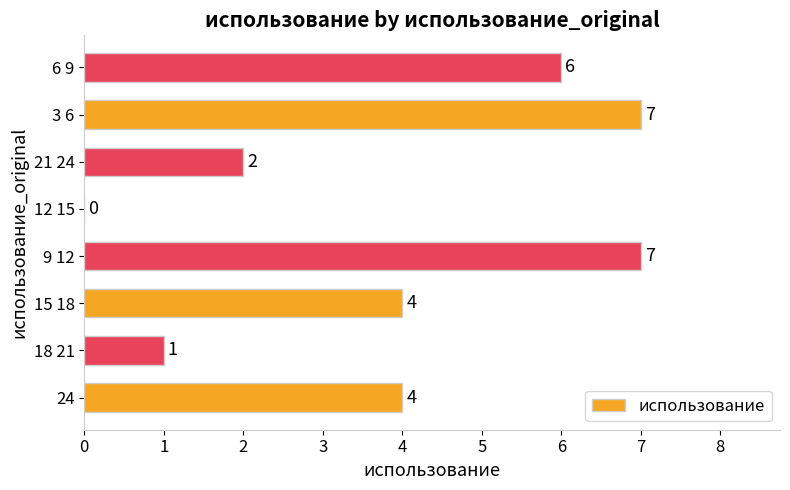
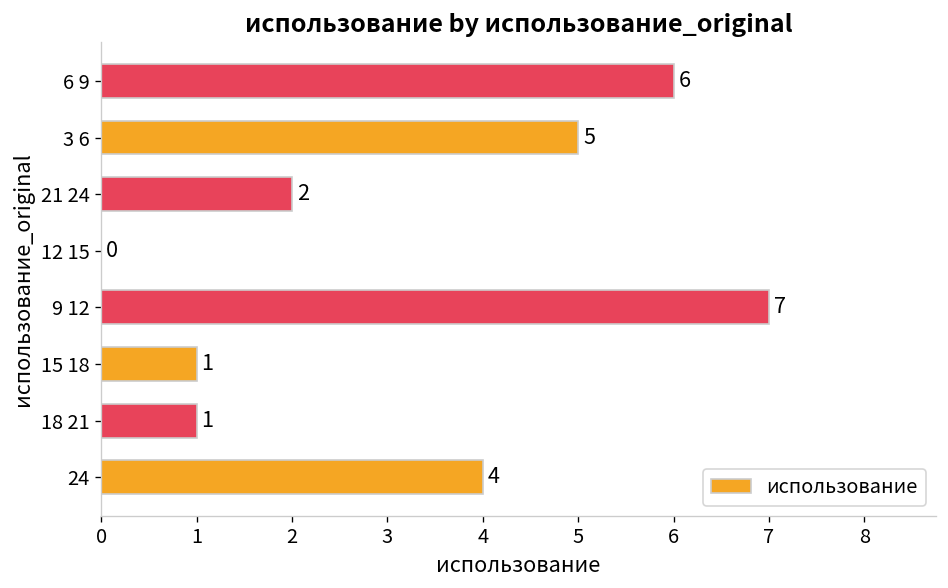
3 6: 7 -> 5
15 18: 4 -> 1
